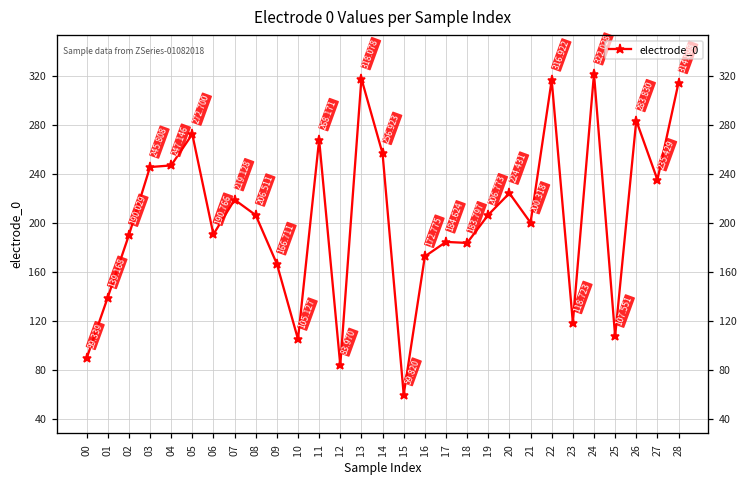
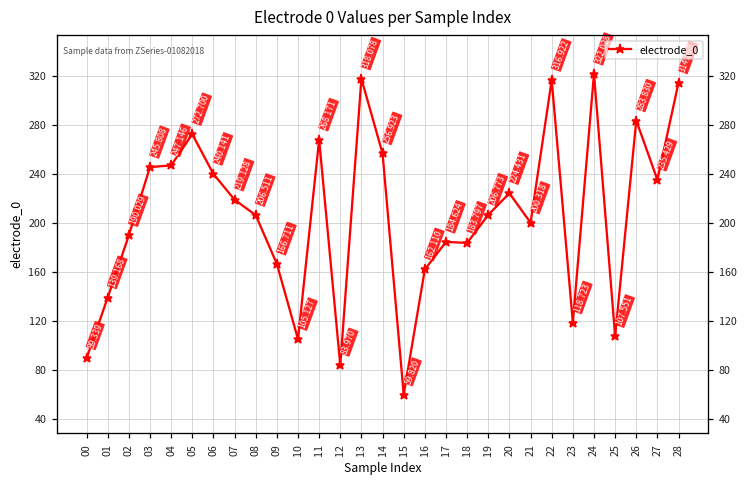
06: 190.766 -> 240.141
16: 172.775 -> 162.110
